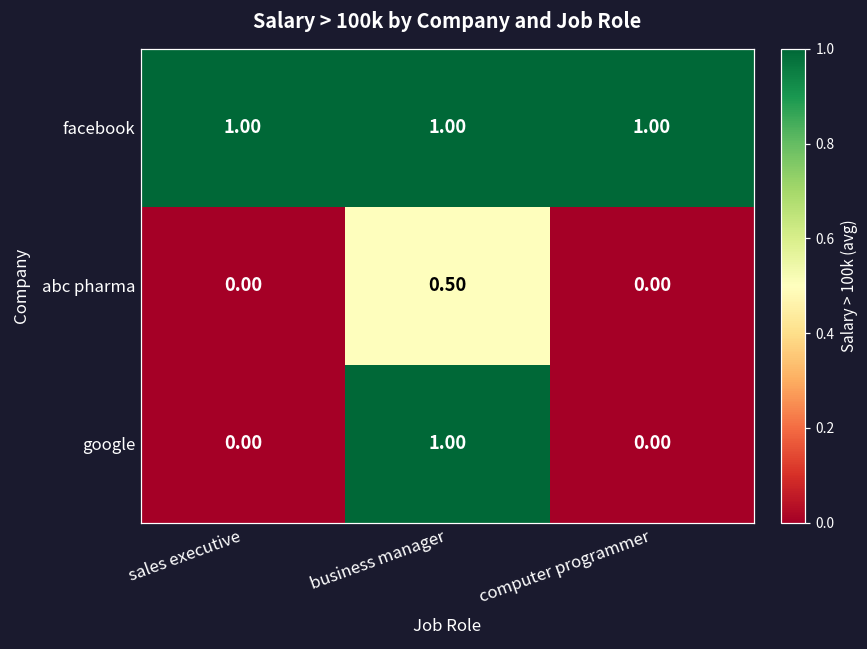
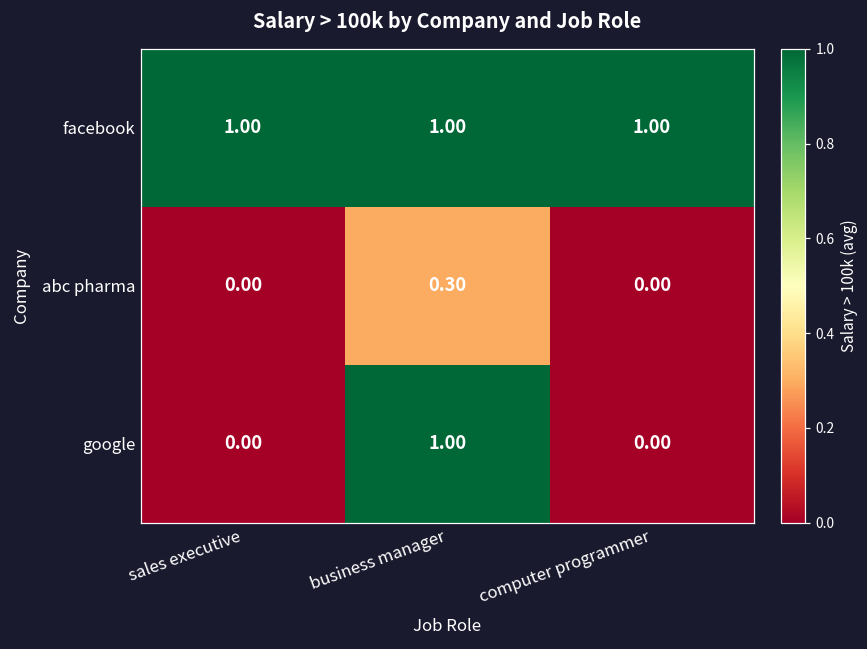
abc pharma, business manager: 0.50 -> 0.30
